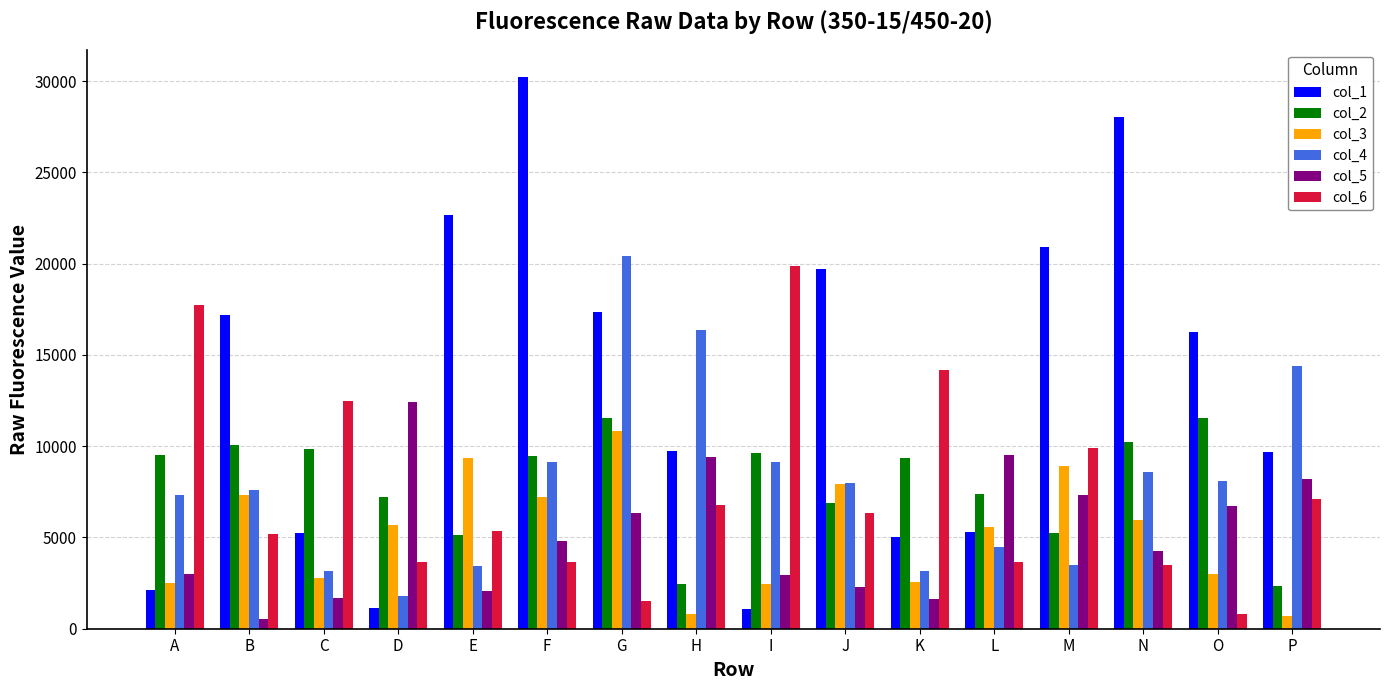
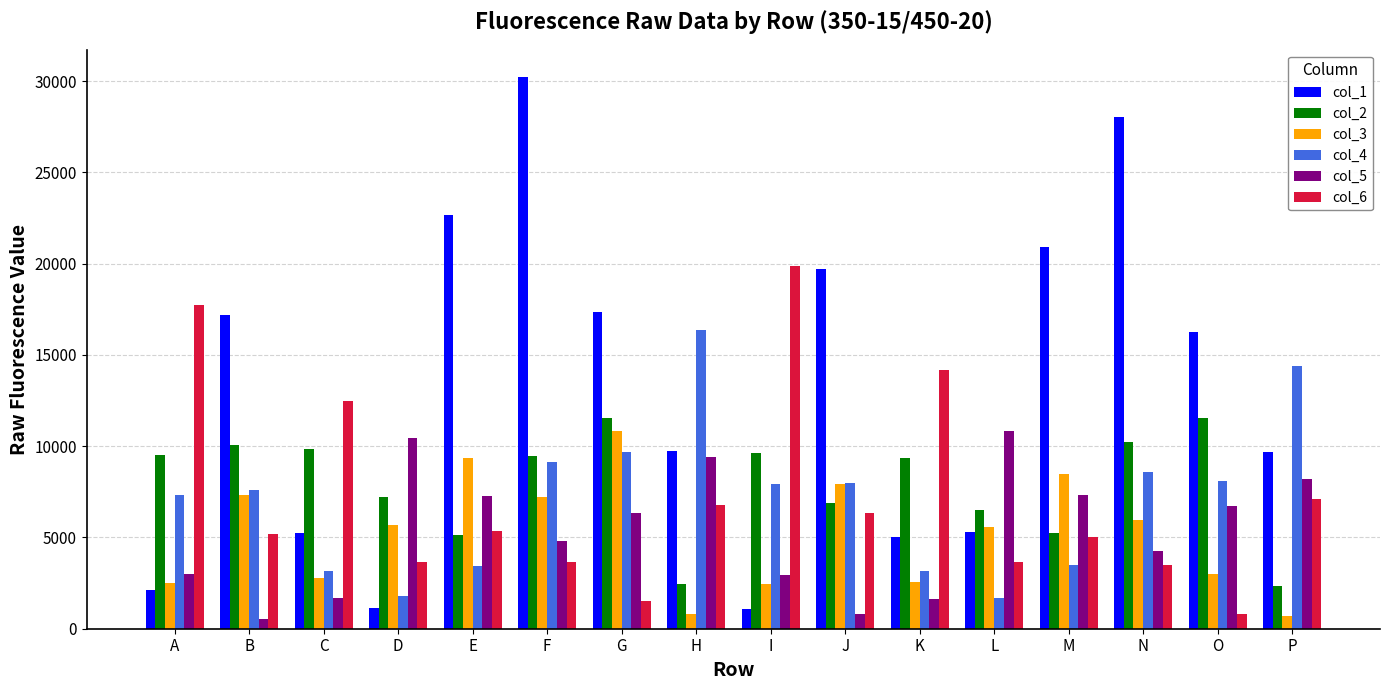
col_5, D: 12400 -> 10400
col_5, E: 2100 -> 7300
col_4, G: 20400 -> 9700
col_4, I: 9200 -> 7900
col_5, J: 2300 -> 800
col_2, L: 7400 -> 6500
col_4, L: 4500 -> 1700
col_5, L: 9500 -> 10800
col_3, M: 8900 -> 8500
col_6, M: 9900 -> 5000
